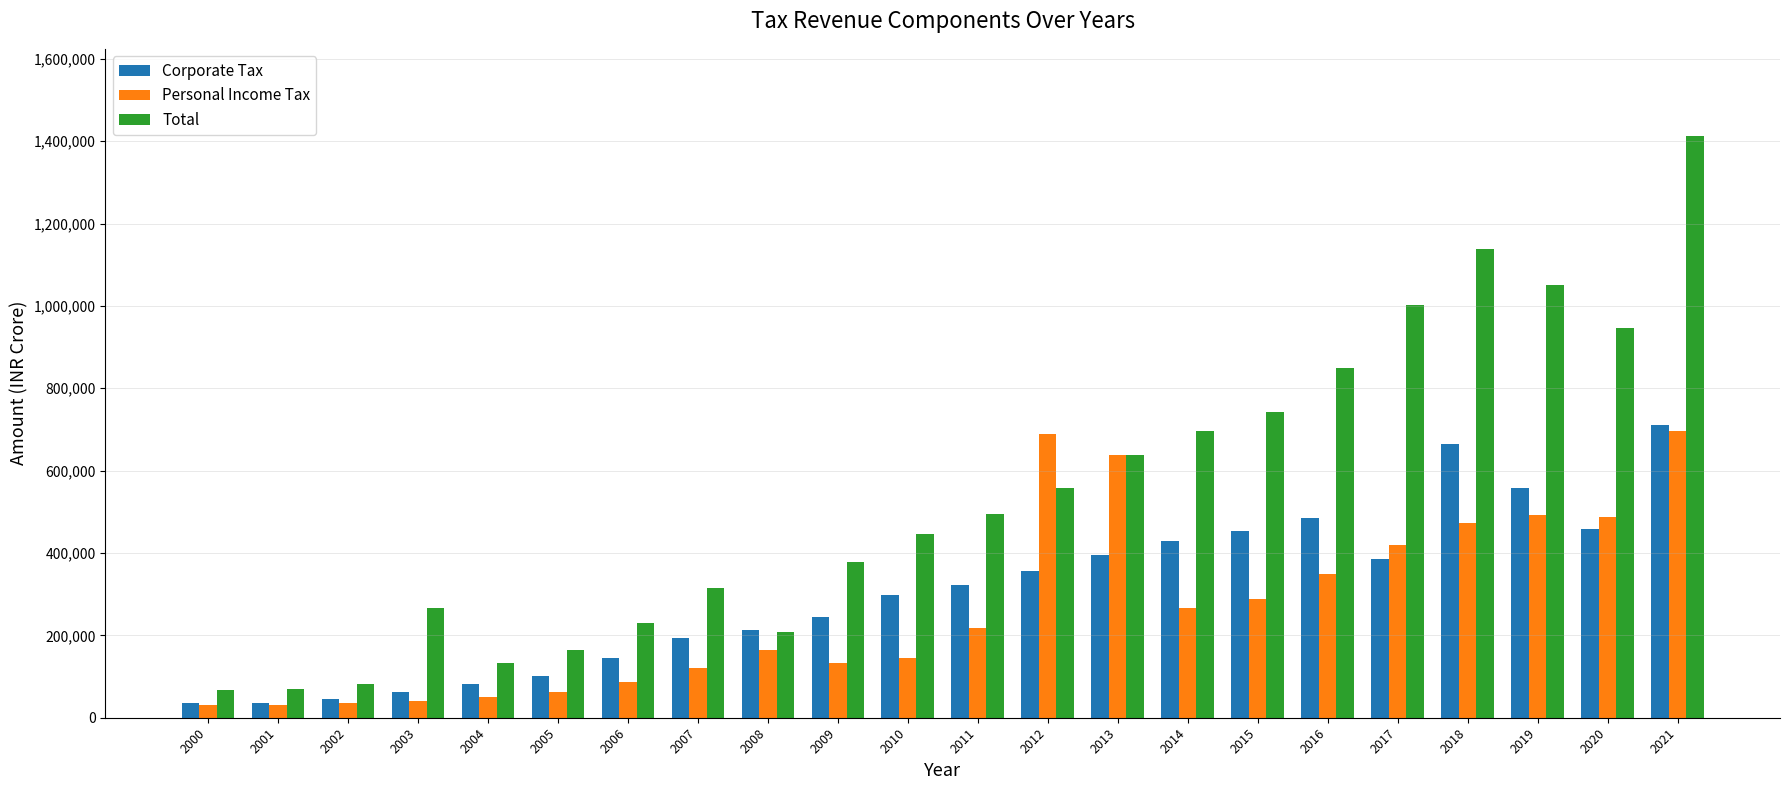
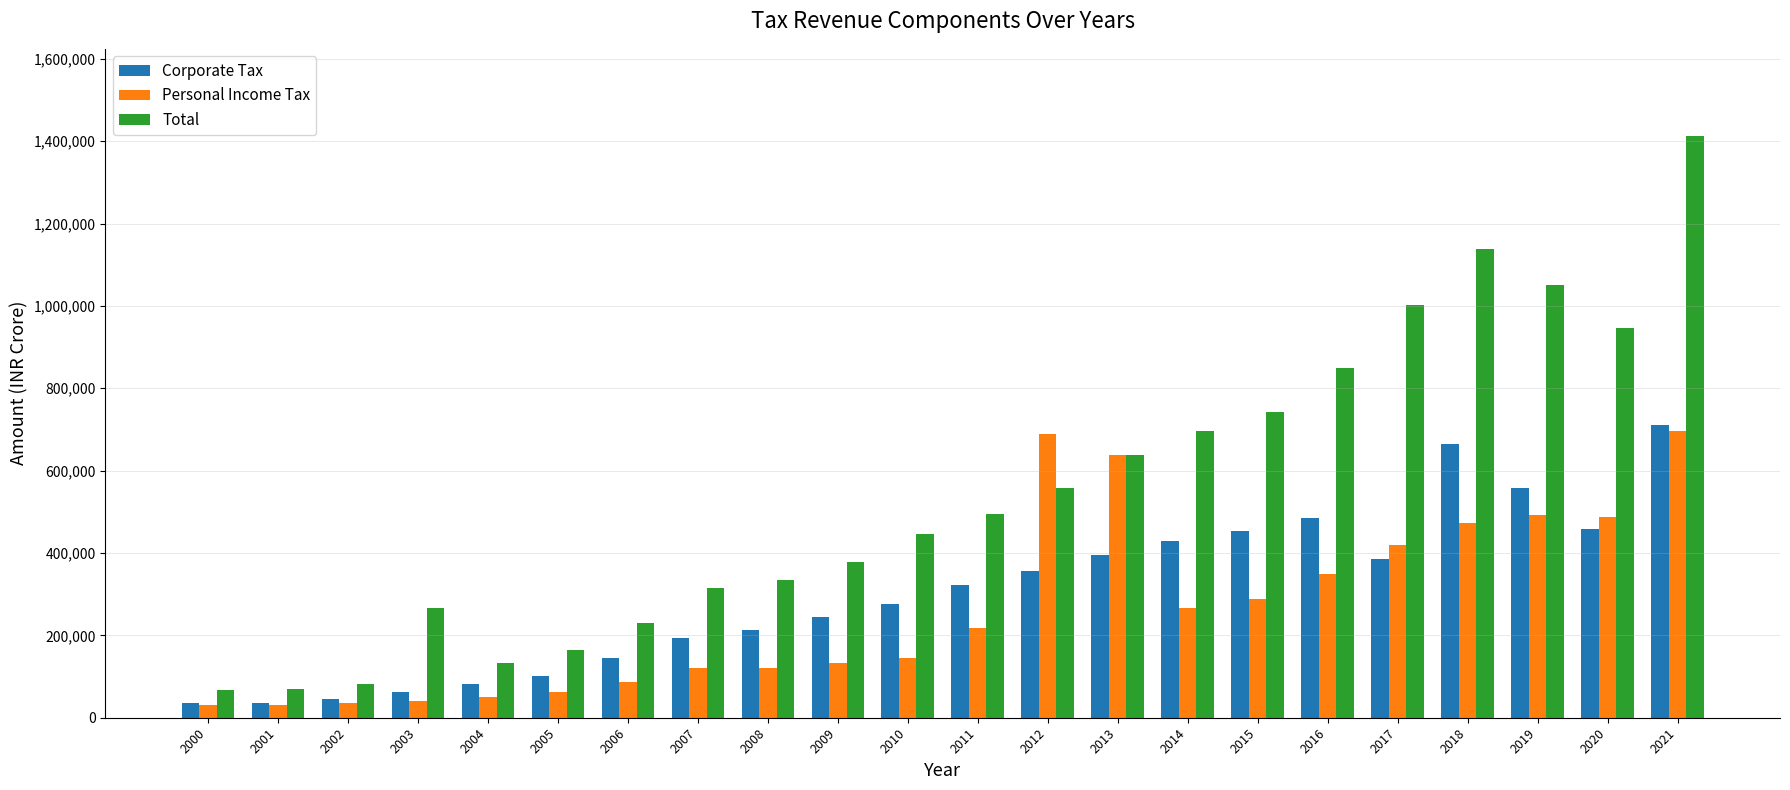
Personal Income Tax, 2008: 160,000 -> 120,000
Total, 2008: 210,000 -> 330,000
Corporate Tax, 2010: 300,000 -> 280,000
